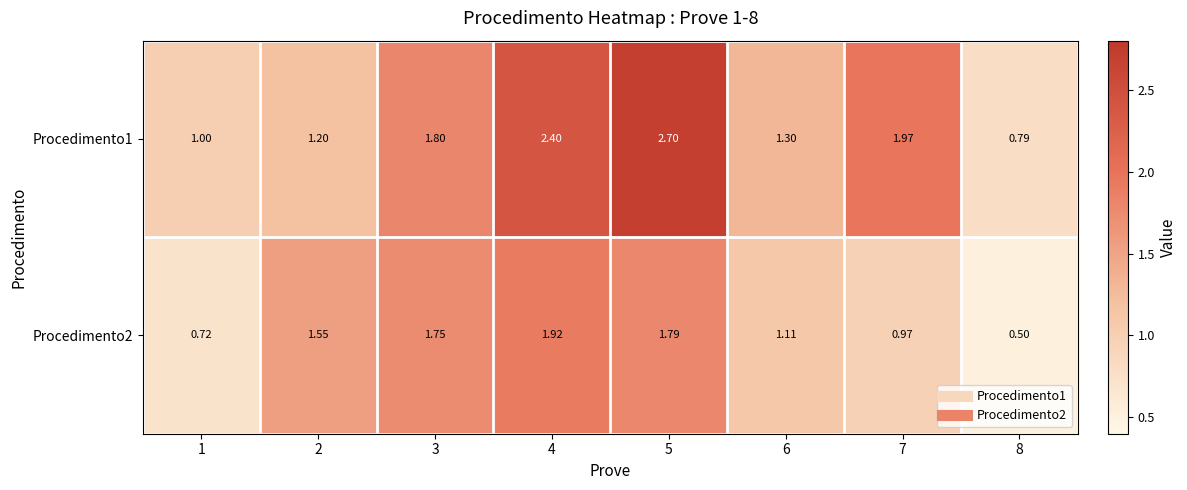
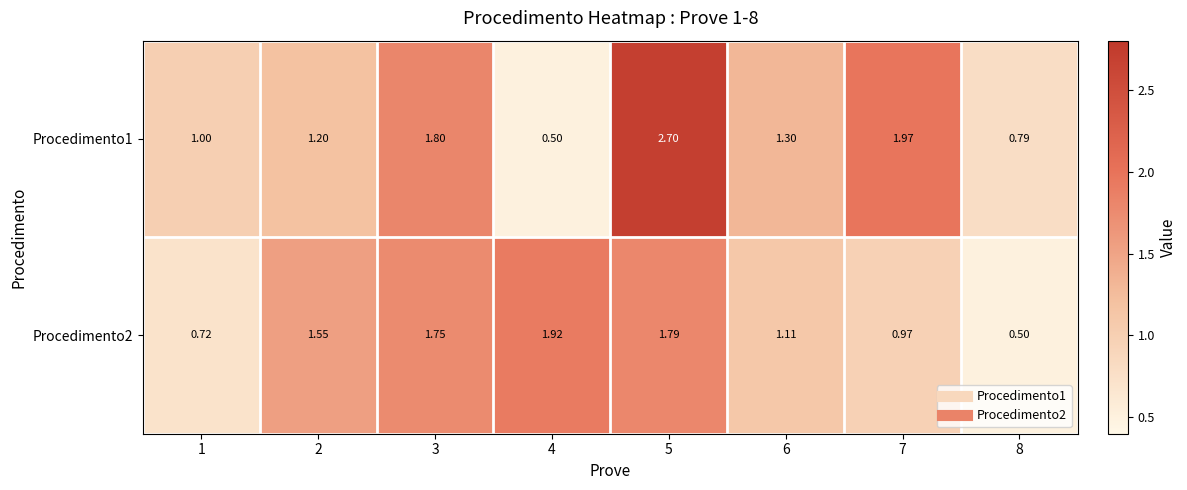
Procedimento1, 4: 2.40 -> 0.50
